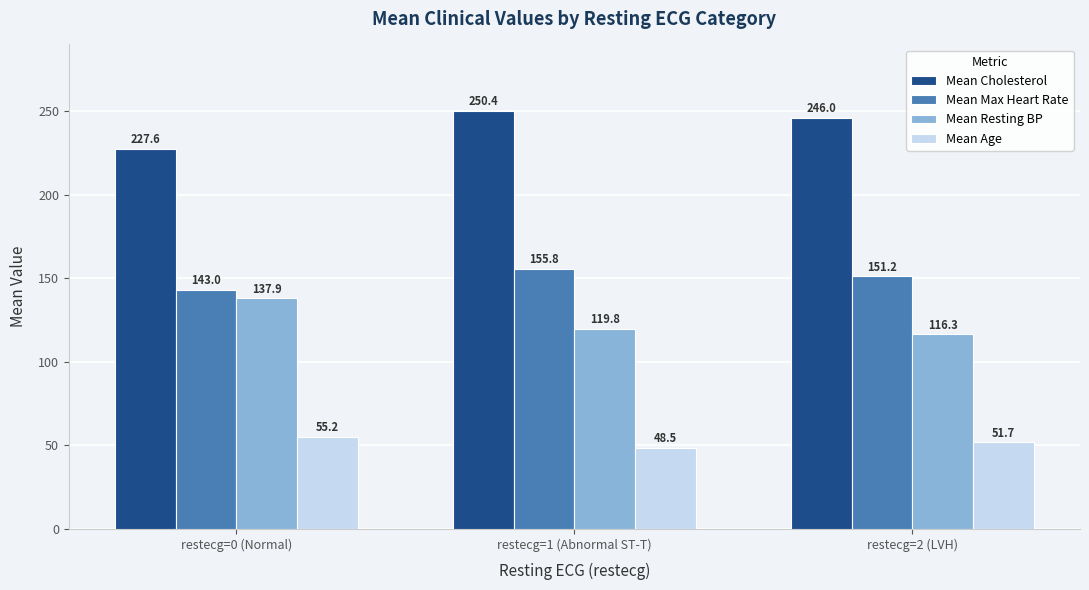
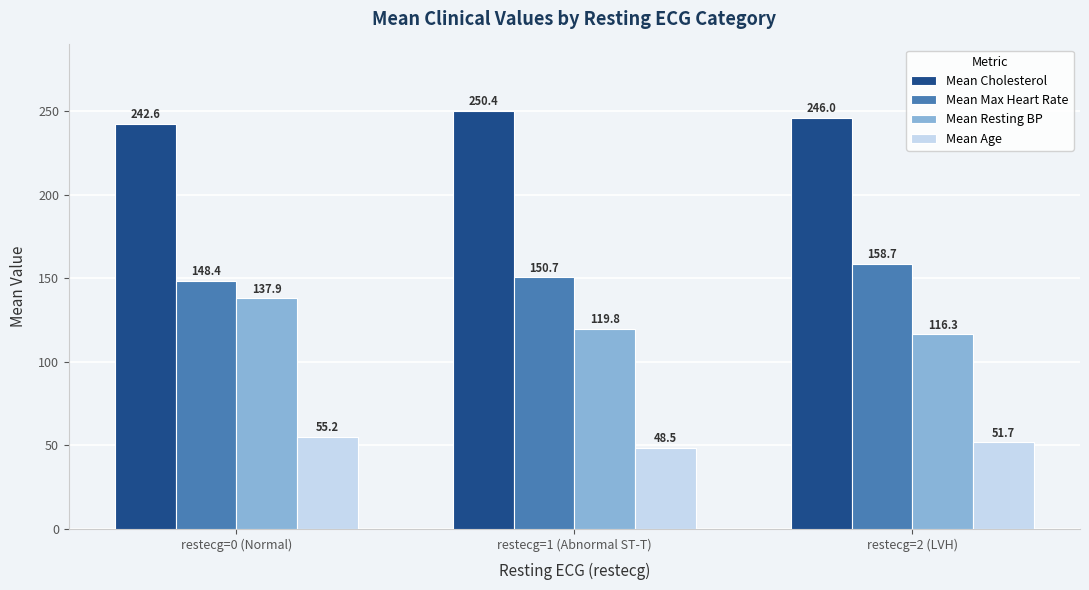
Mean Cholesterol, restecg=0 (Normal): 227.6 -> 242.6
Mean Max Heart Rate, restecg=0 (Normal): 143.0 -> 148.4
Mean Max Heart Rate, restecg=1 (Abnormal ST-T): 155.8 -> 150.7
Mean Max Heart Rate, restecg=2 (LVH): 151.2 -> 158.7
